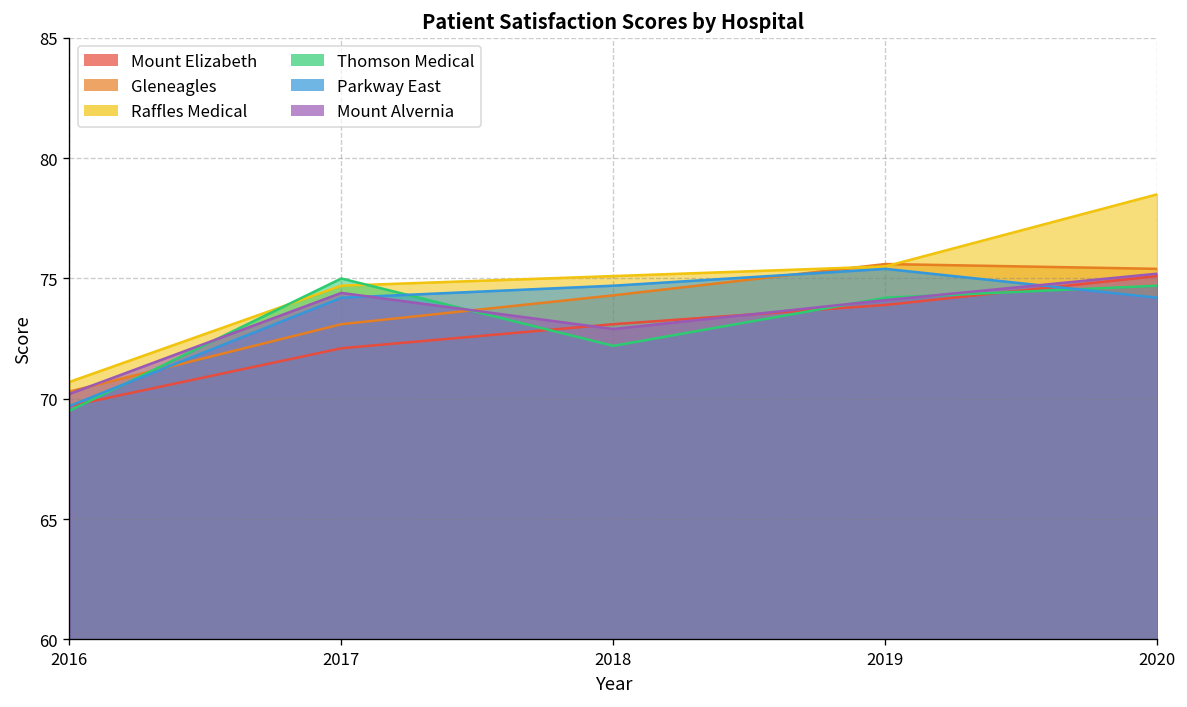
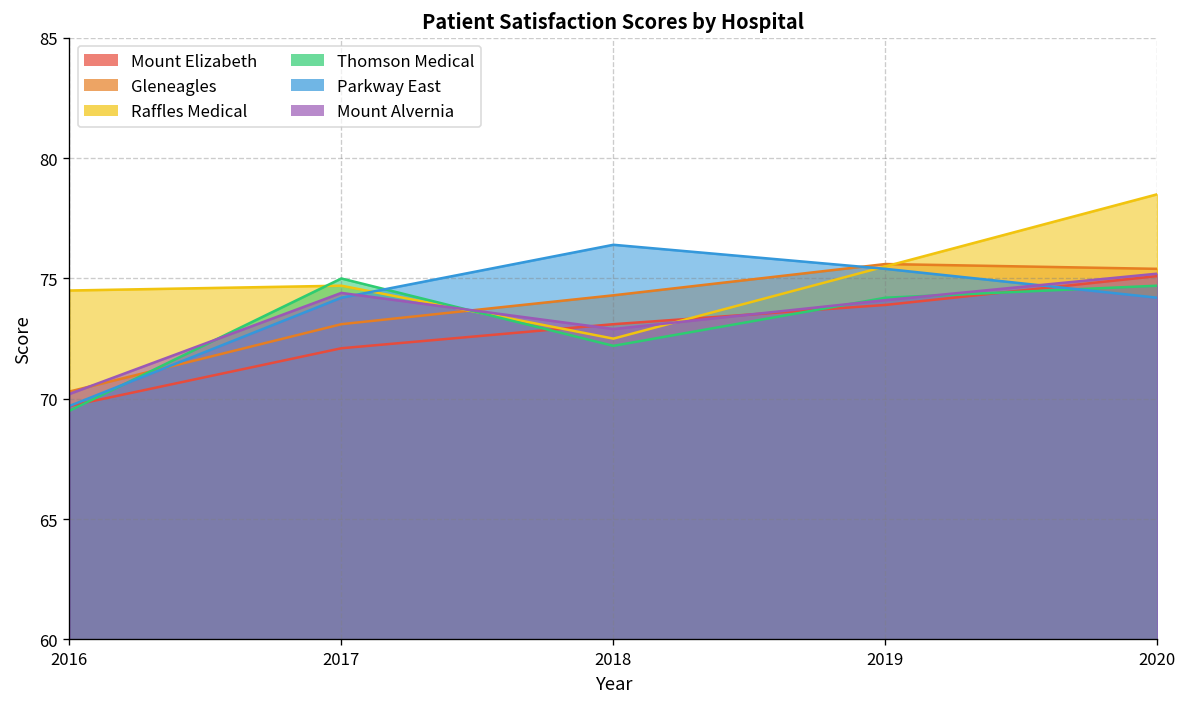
Raffles Medical, 2016: 70.7 -> 74.5
Raffles Medical, 2018: 75.1 -> 72.5
Parkway East, 2018: 74.7 -> 76.4
